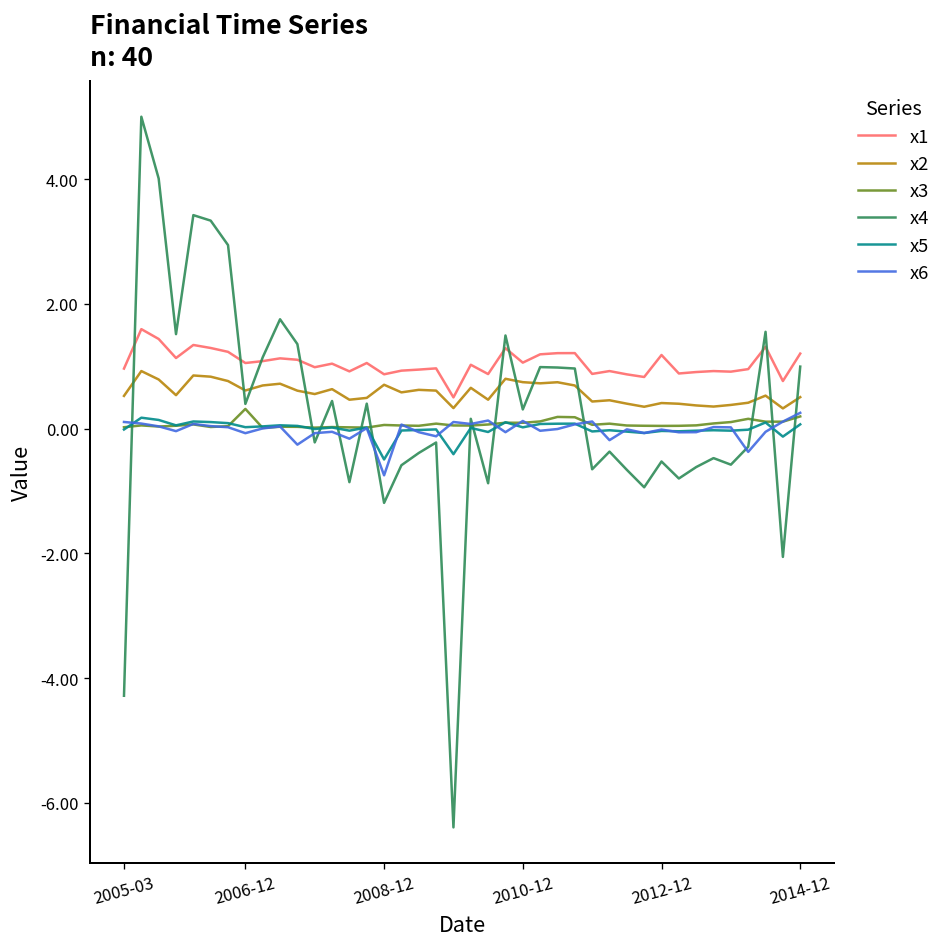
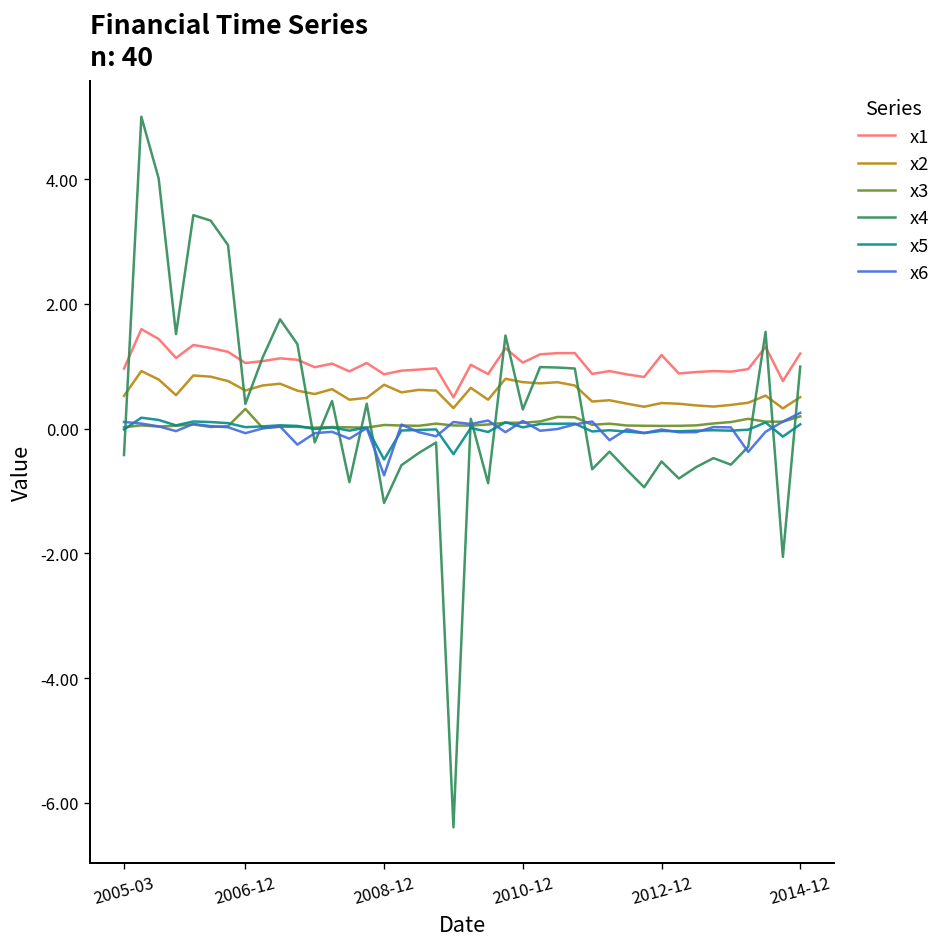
x4, 2005-03: -4.3 -> -0.4
